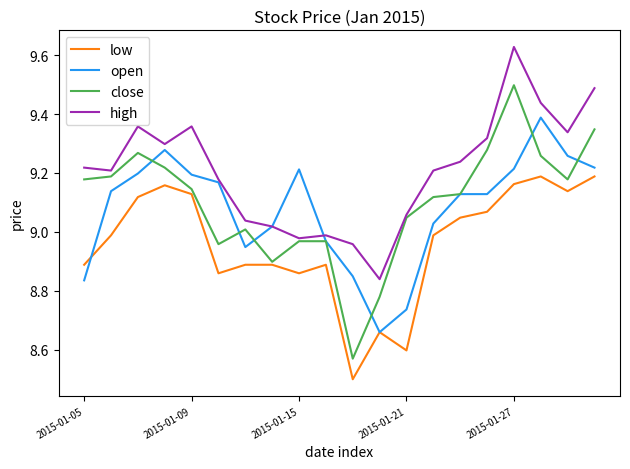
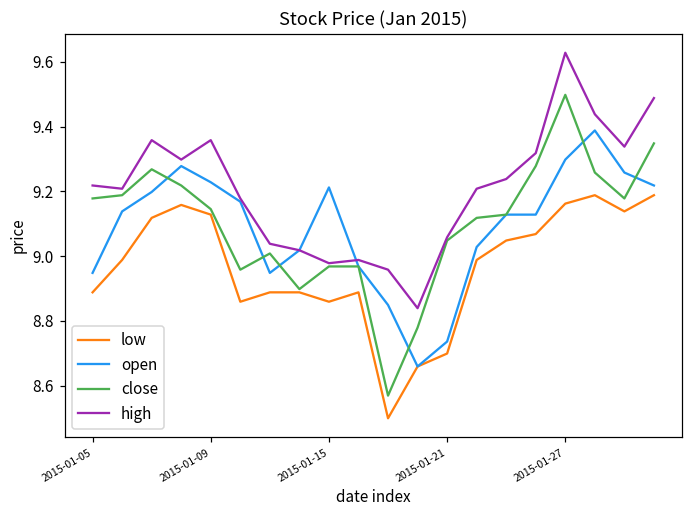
open, 2015-01-05: 8.84 -> 8.95
open, 2015-01-09: 9.19 -> 9.23
low, 2015-01-21: 8.60 -> 8.70
open, 2015-01-27: 9.21 -> 9.30
